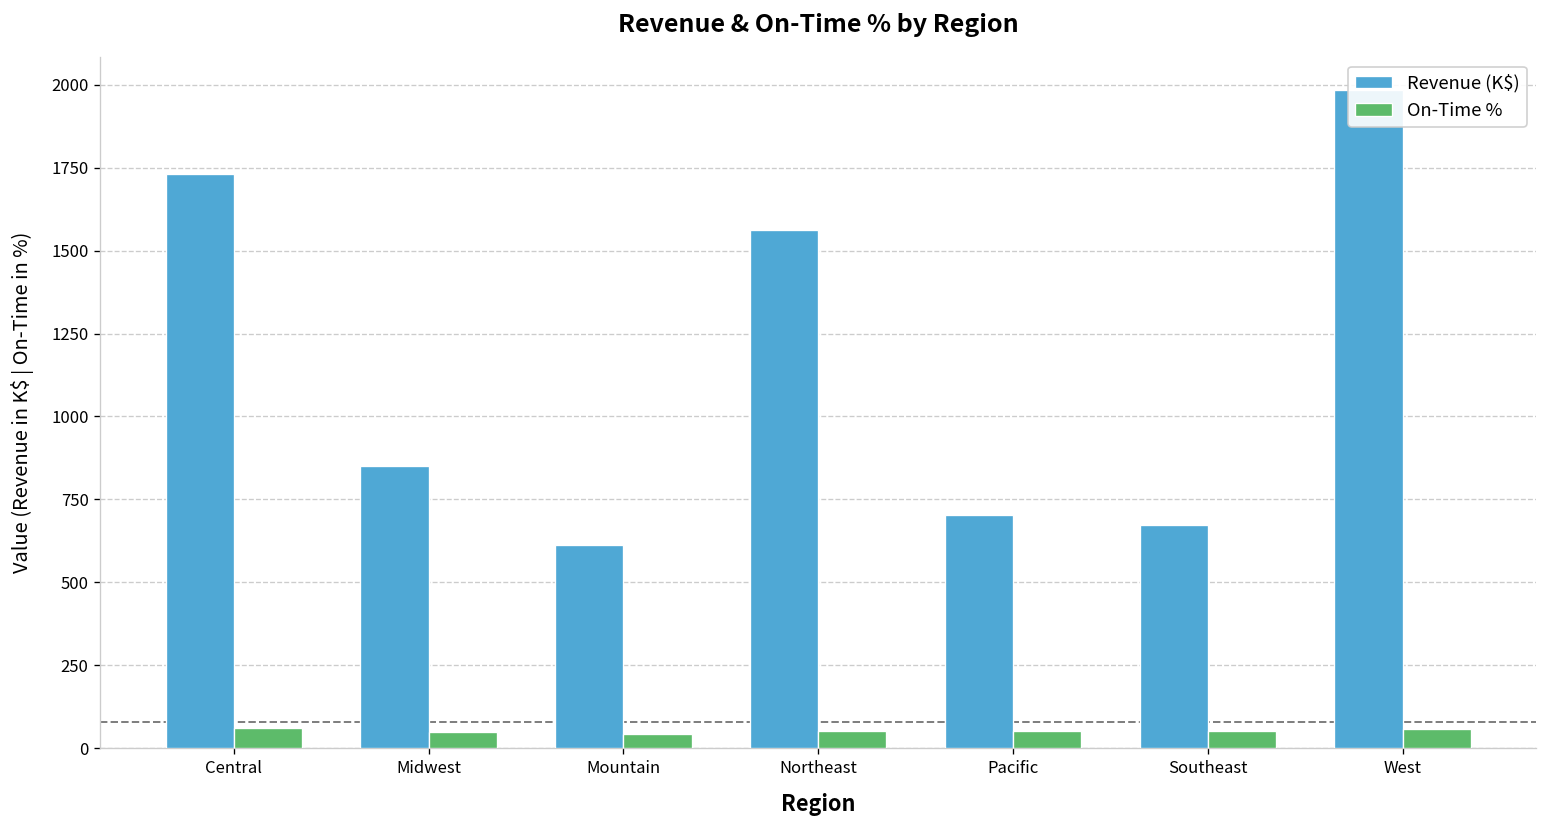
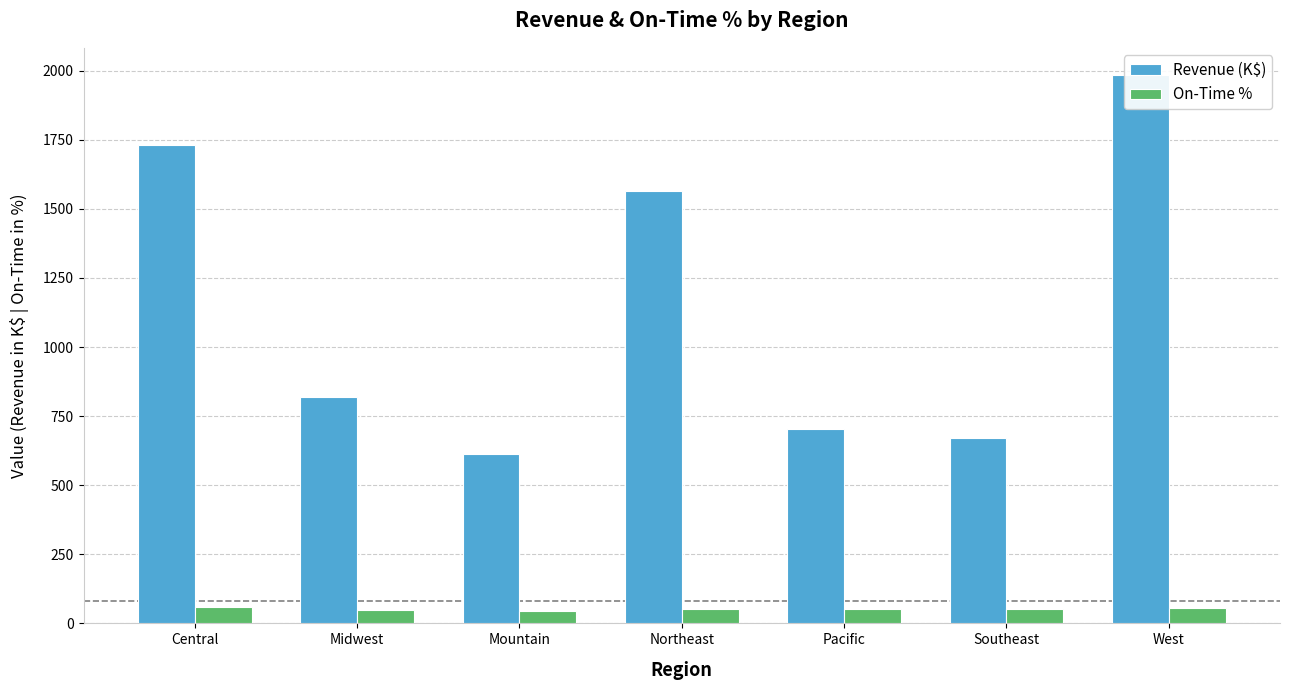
Revenue (K$), Midwest: 850 -> 820
